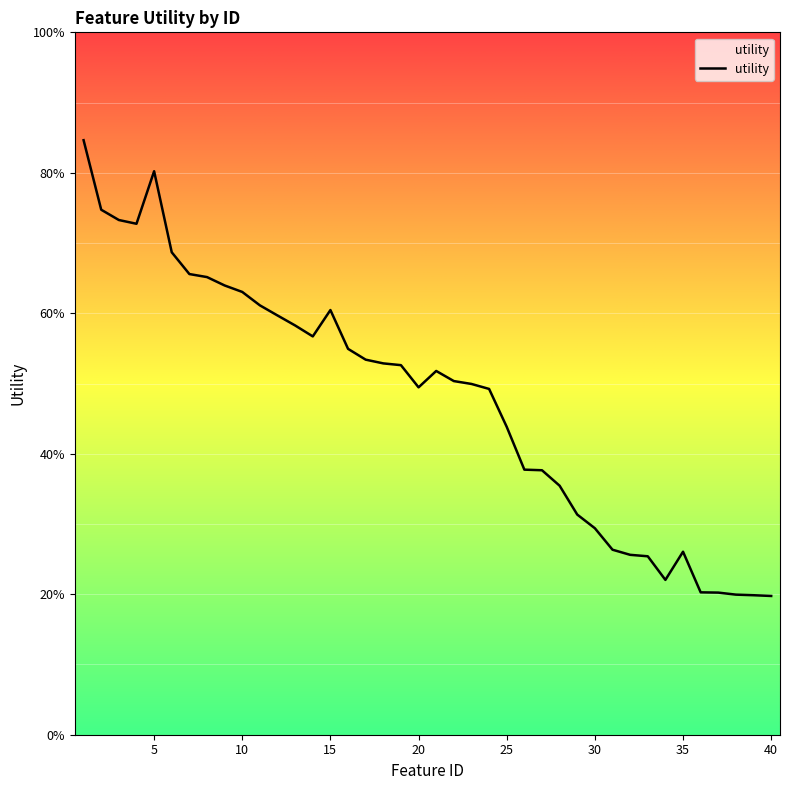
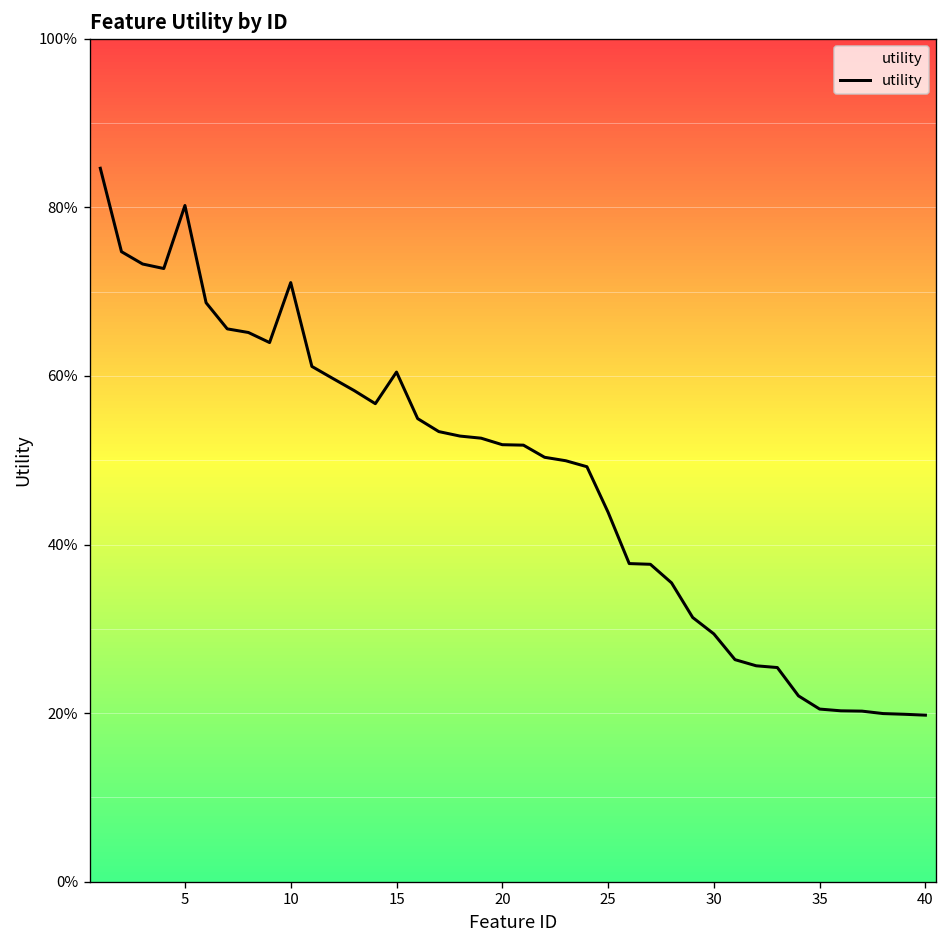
10: 63% -> 71%
20: 49% -> 52%
35: 26% -> 20%
